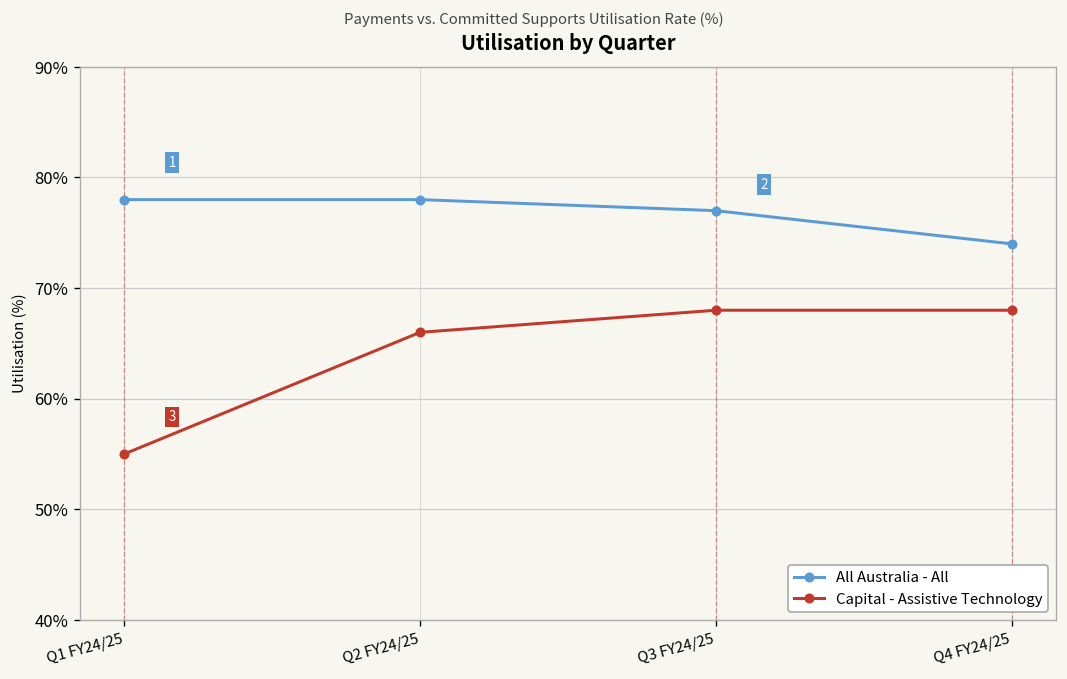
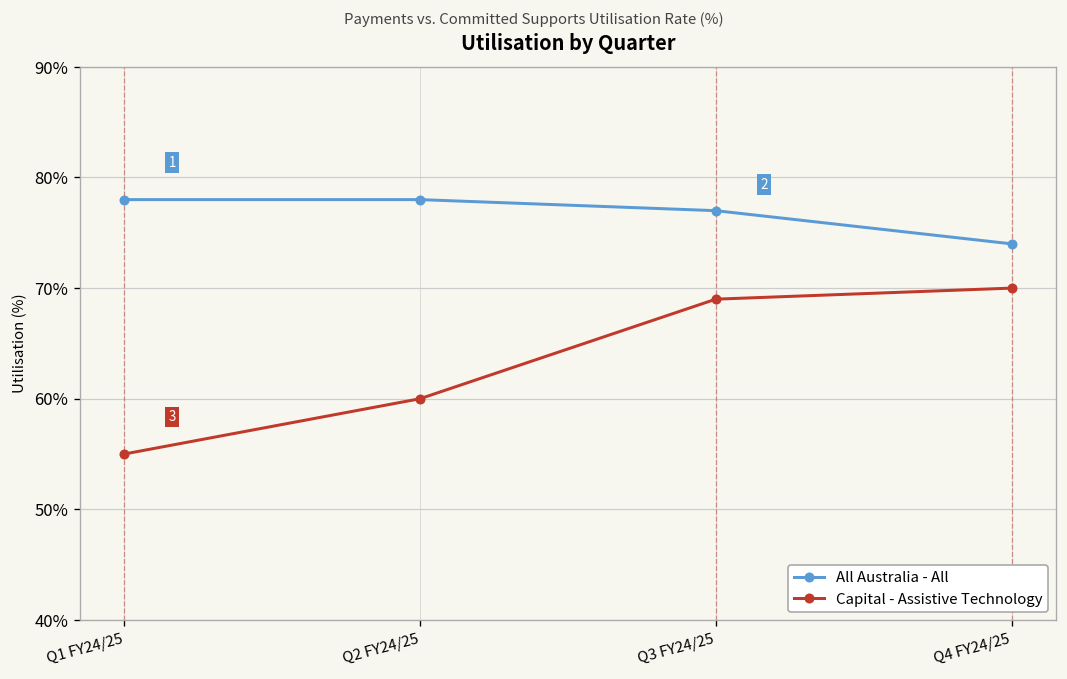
Capital - Assistive Technology, Q2 FY24/25: 66% -> 60%
Capital - Assistive Technology, Q3 FY24/25: 68% -> 69%
Capital - Assistive Technology, Q4 FY24/25: 68% -> 70%
